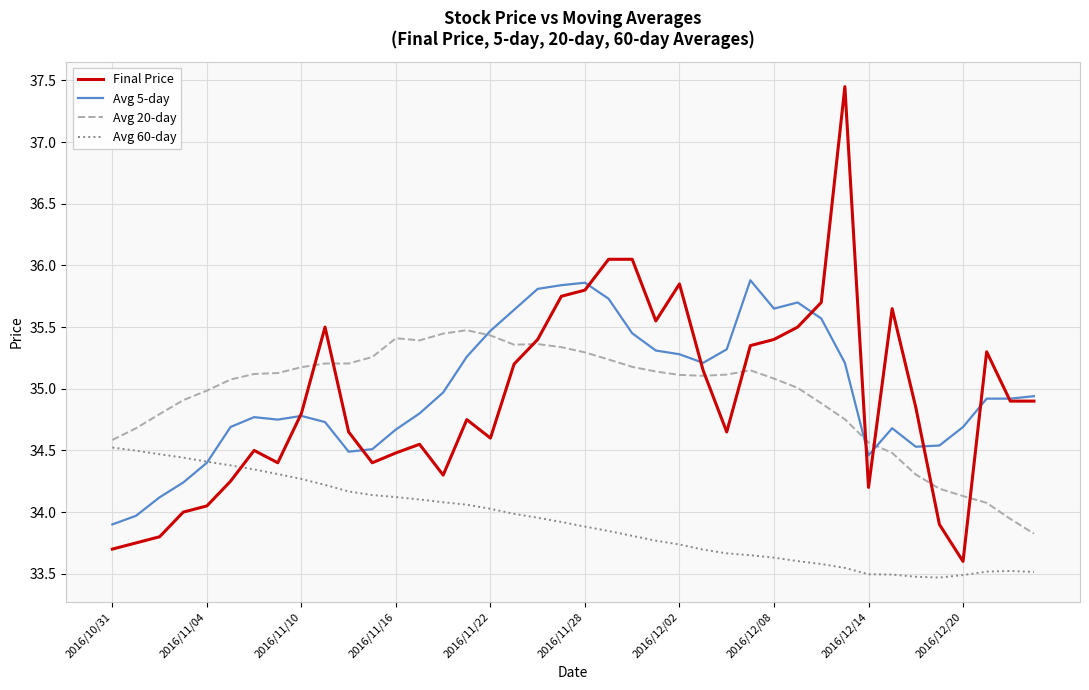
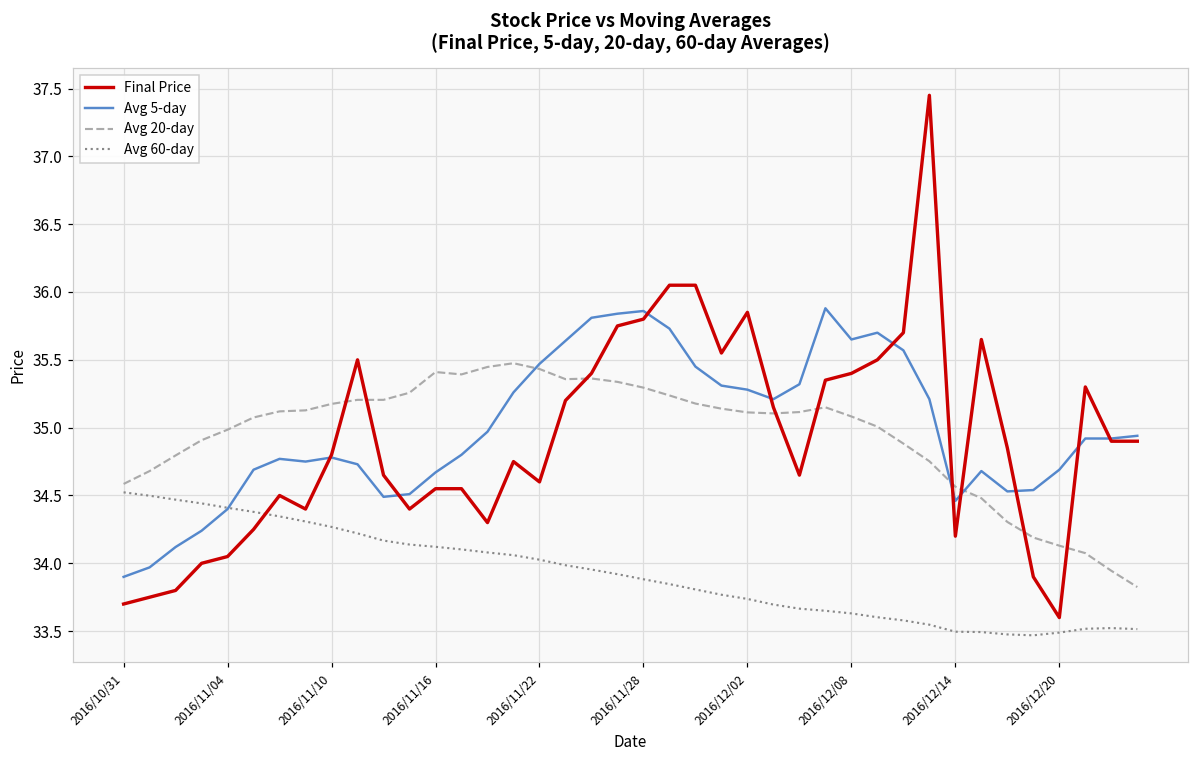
Final Price, 2016/11/16: 34.48 -> 34.55
